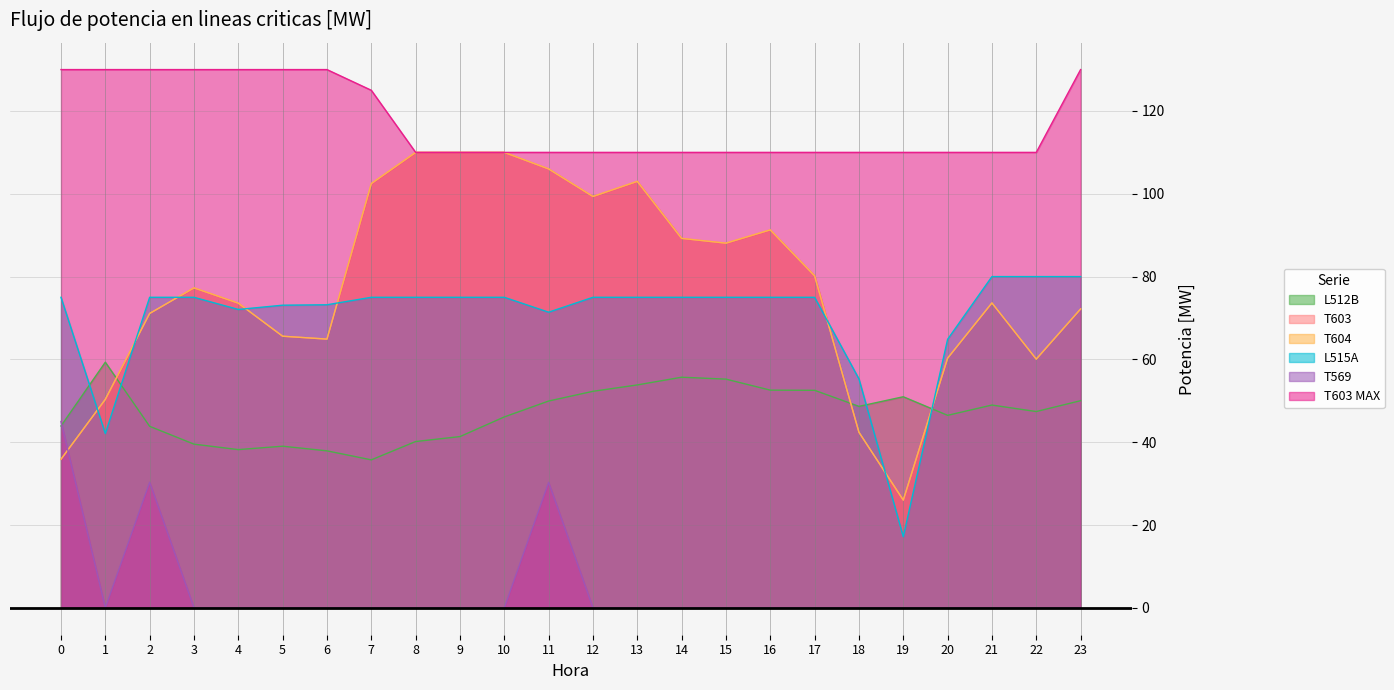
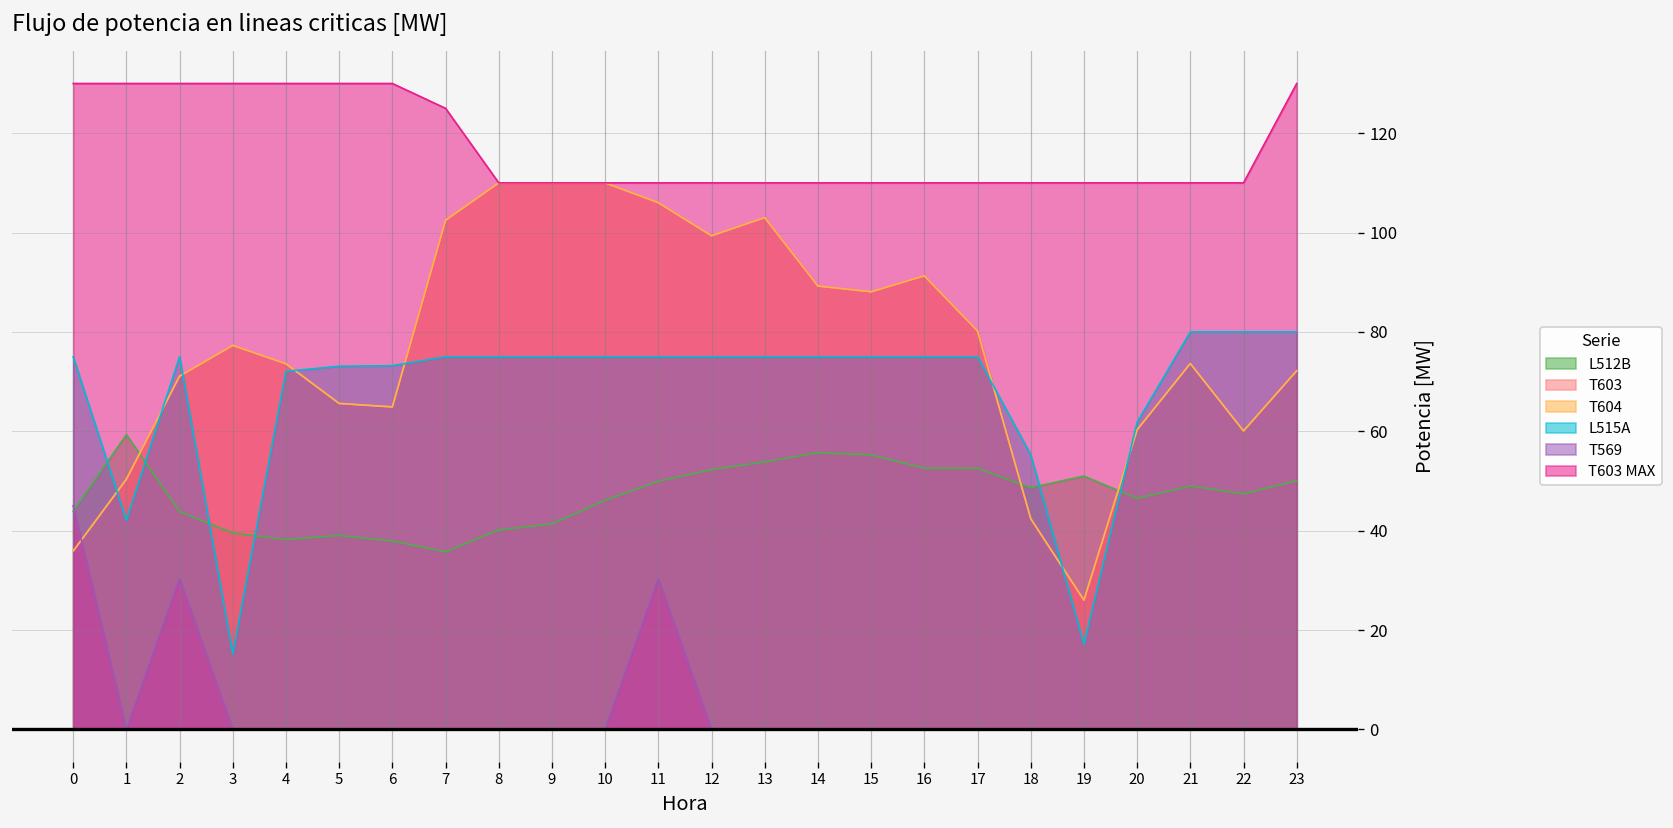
L515A, 3: 75 -> 15
L515A, 11: 71 -> 75
L515A, 20: 65 -> 62
